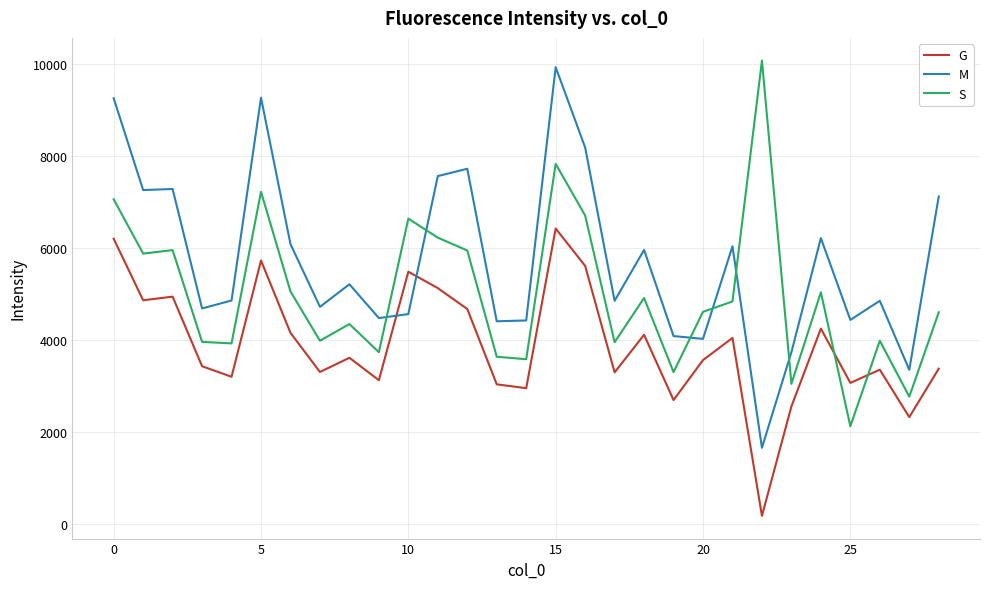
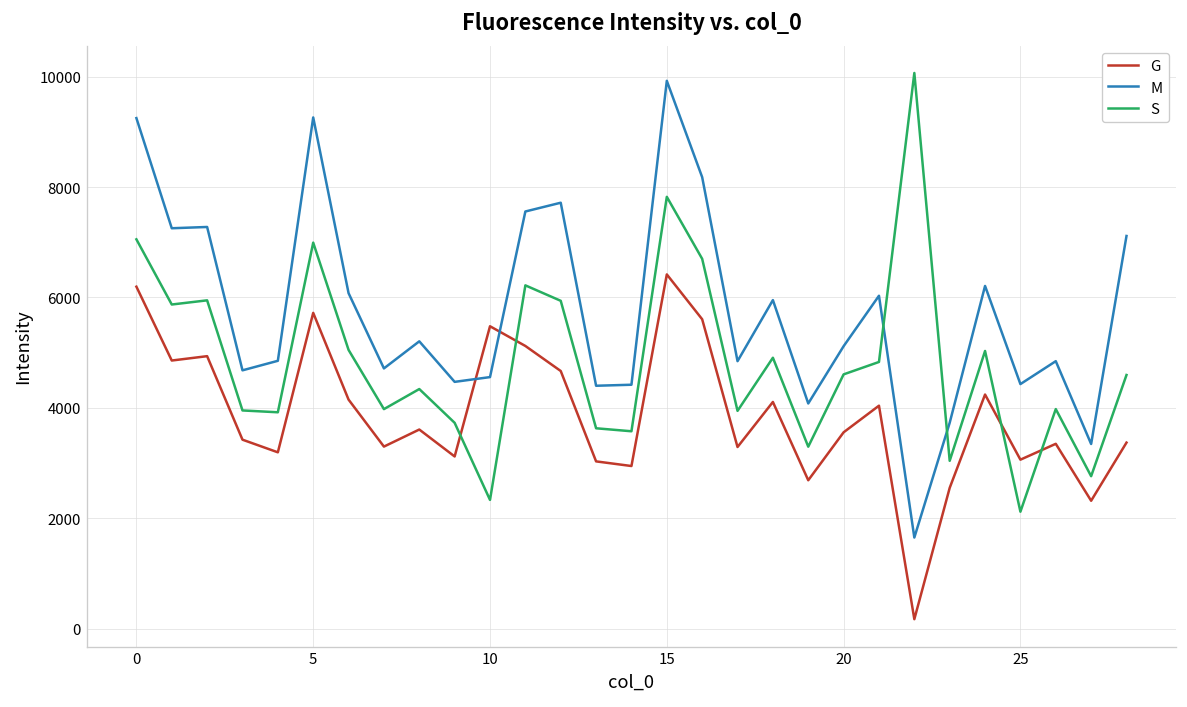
S, 5: 7200 -> 7000
S, 10: 6600 -> 2300
M, 20: 4000 -> 5100
